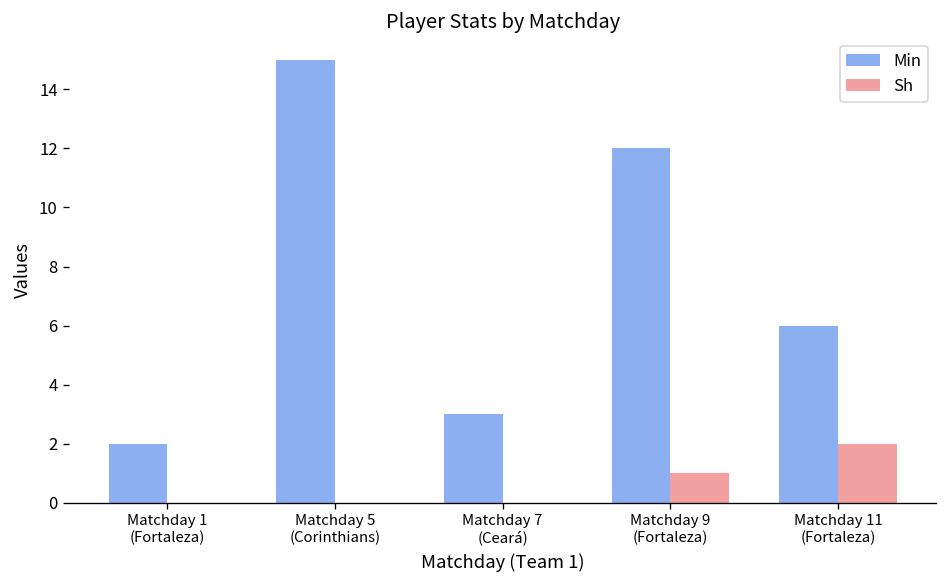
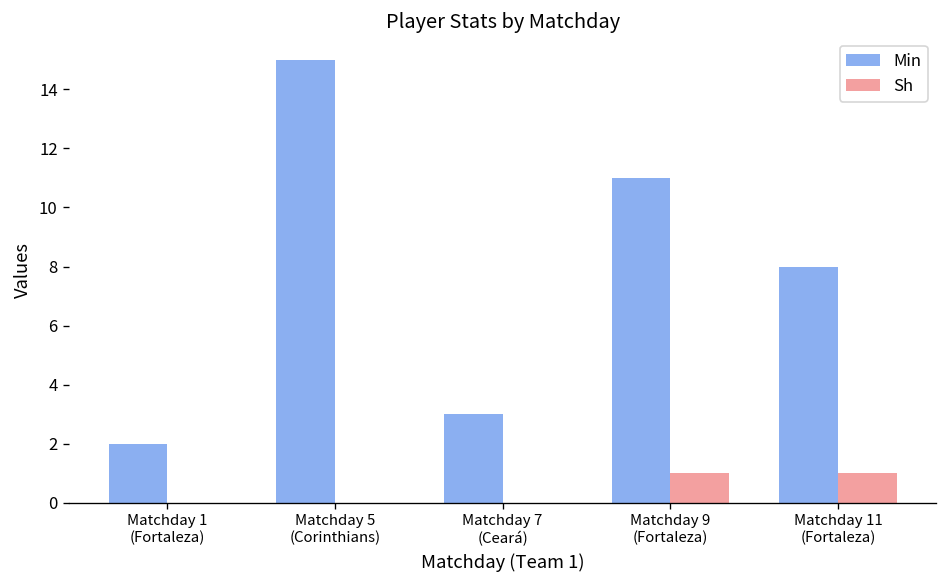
Min, Matchday 9 (Fortaleza): 12 -> 11
Min, Matchday 11 (Fortaleza): 6 -> 8
Sh, Matchday 11 (Fortaleza): 2 -> 1
